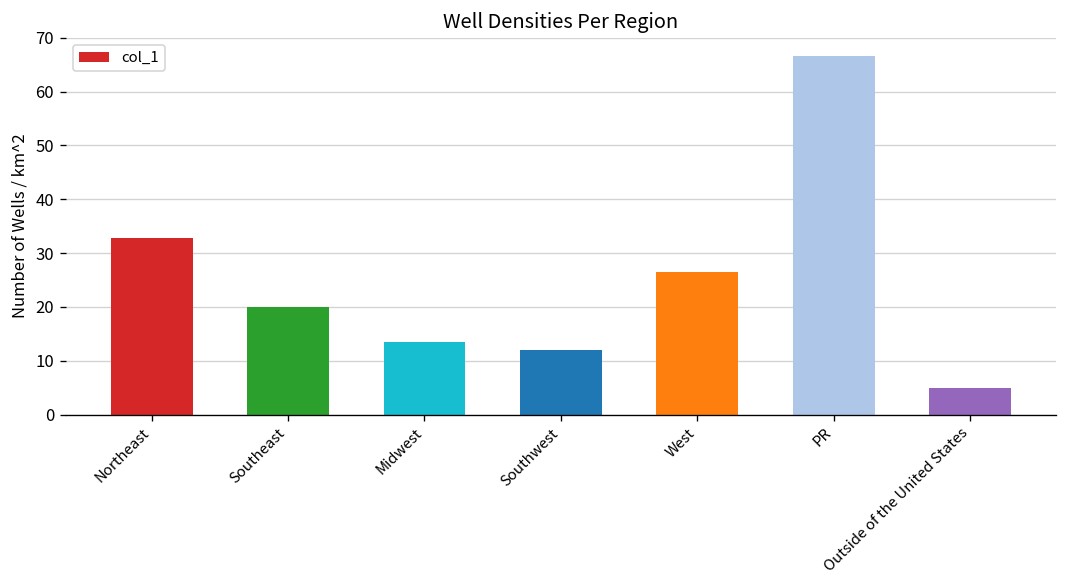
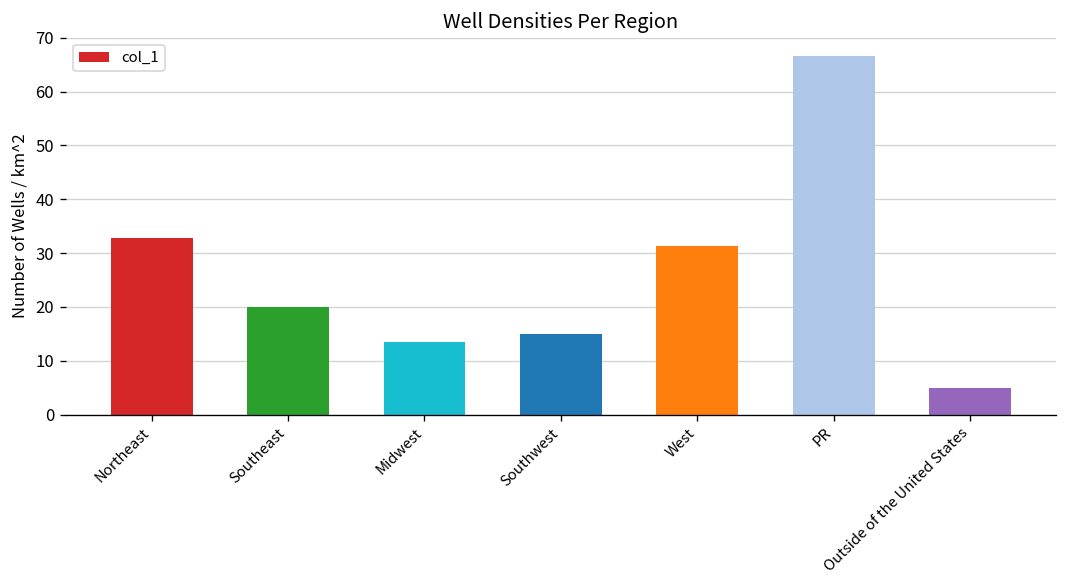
Southwest: 12 -> 15
West: 26 -> 31
